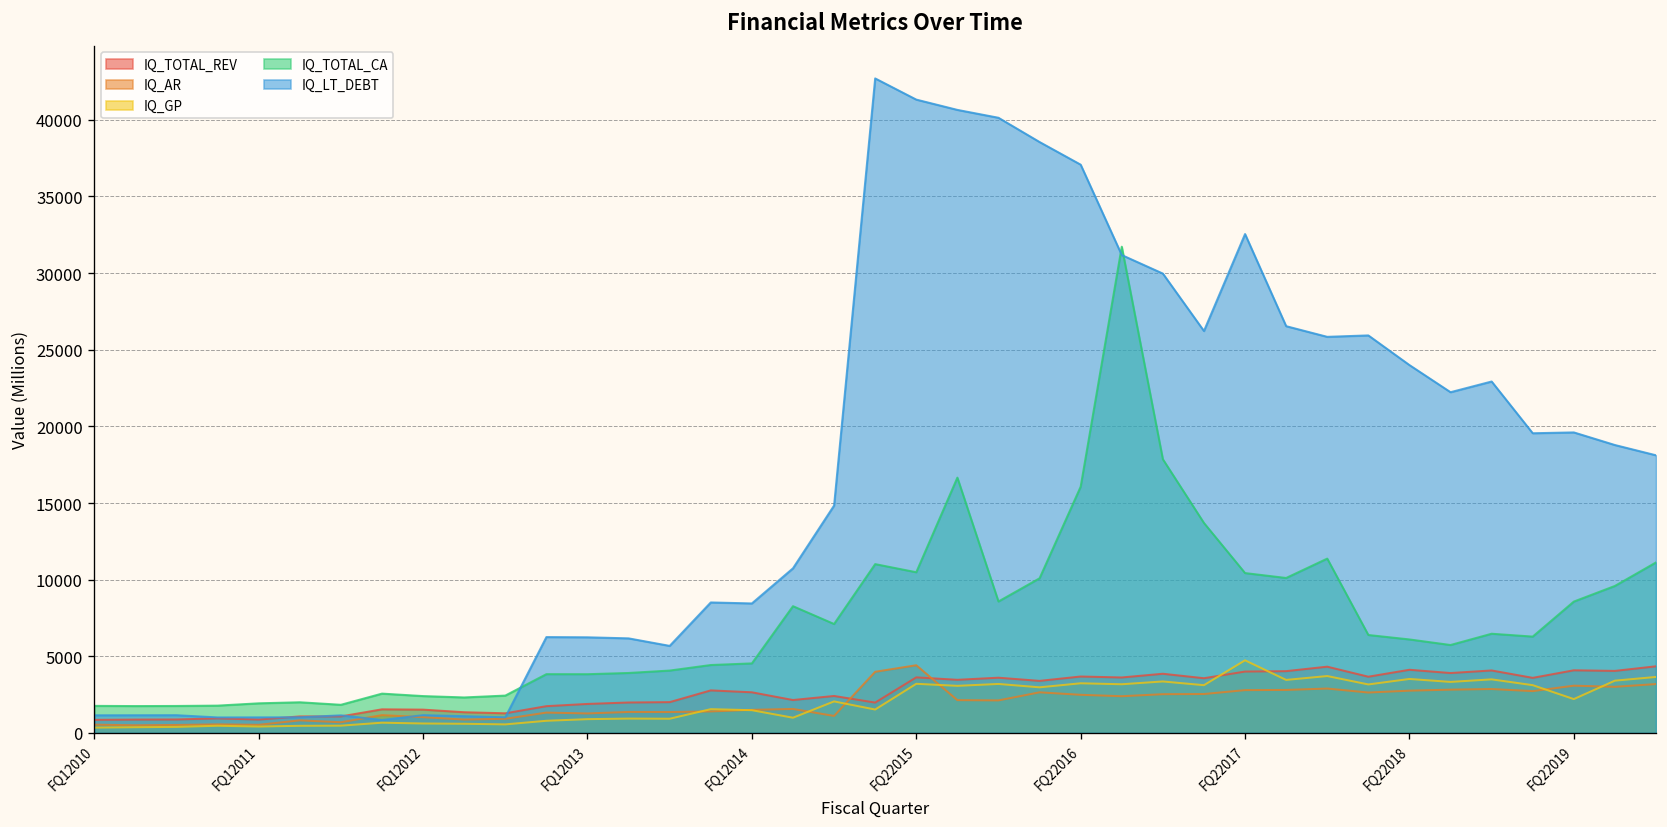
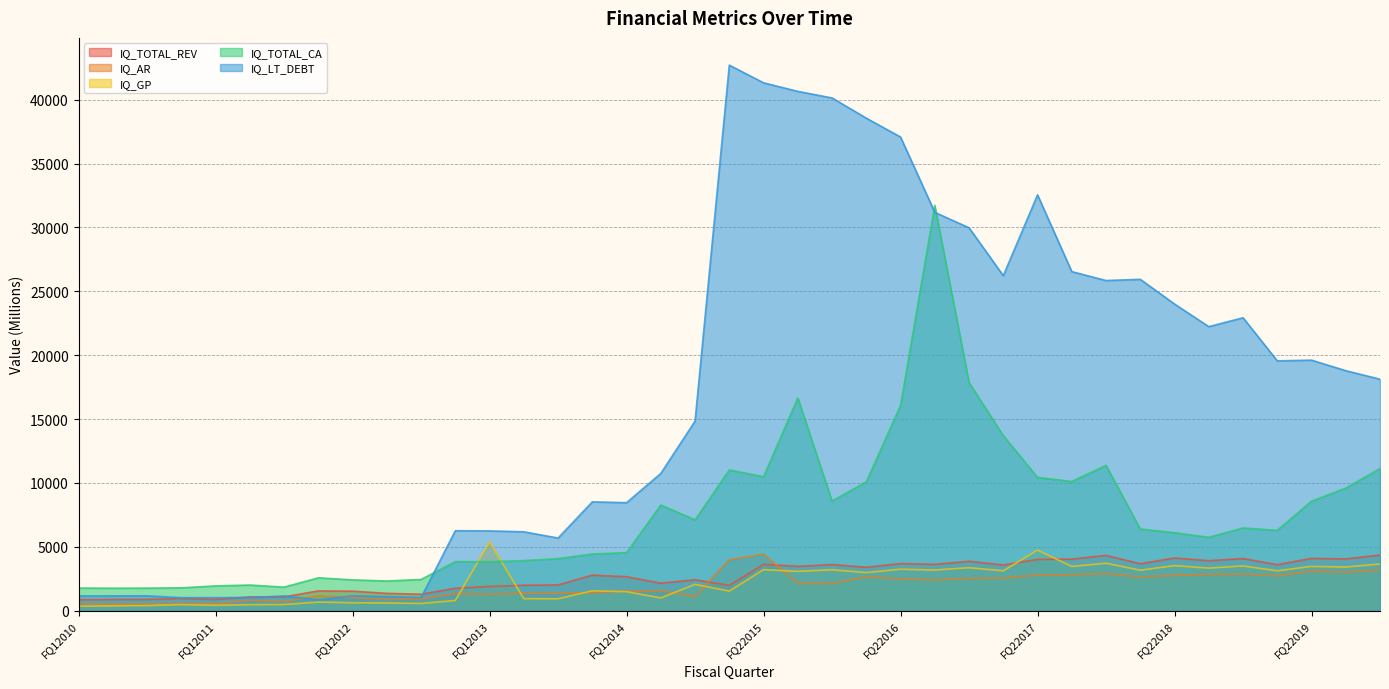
IQ_GP, FQ12013: 900 -> 5400
IQ_GP, FQ22019: 2200 -> 3500
